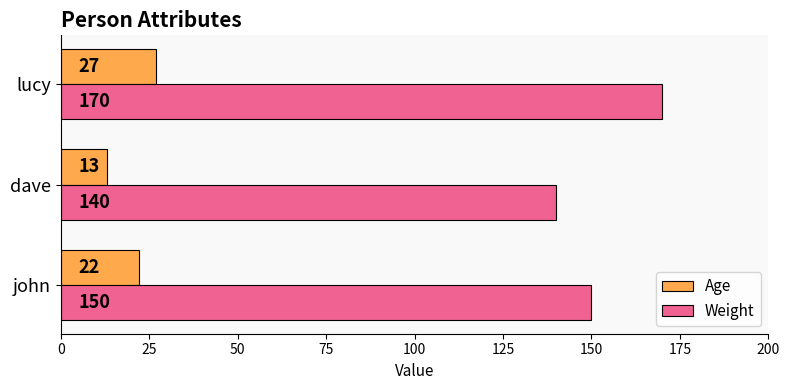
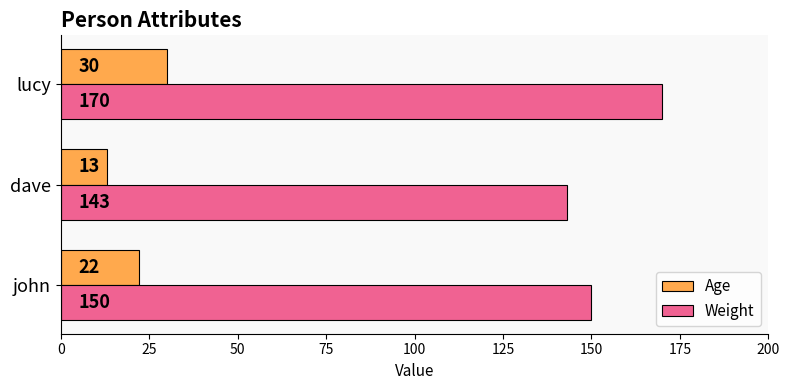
Age, lucy: 27 -> 30
Weight, dave: 140 -> 143
